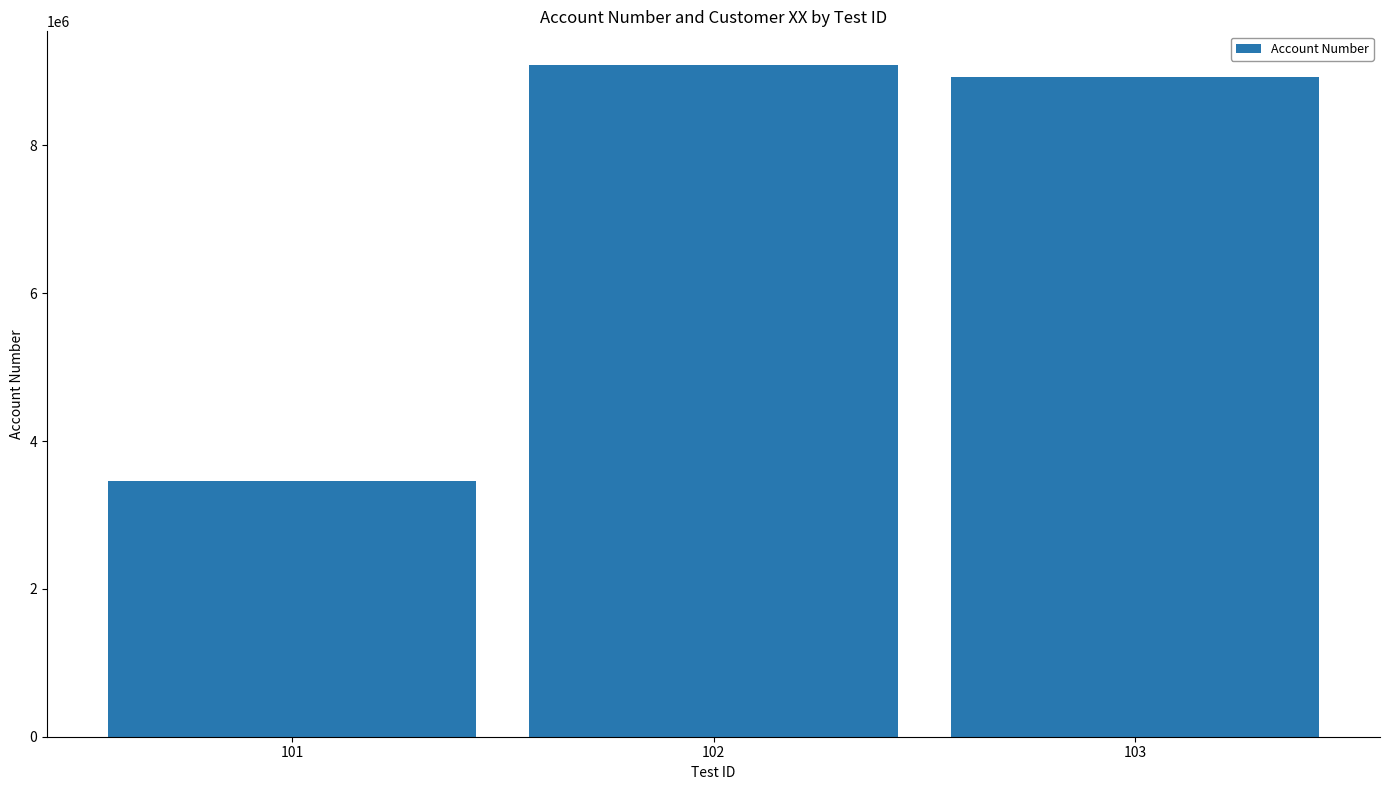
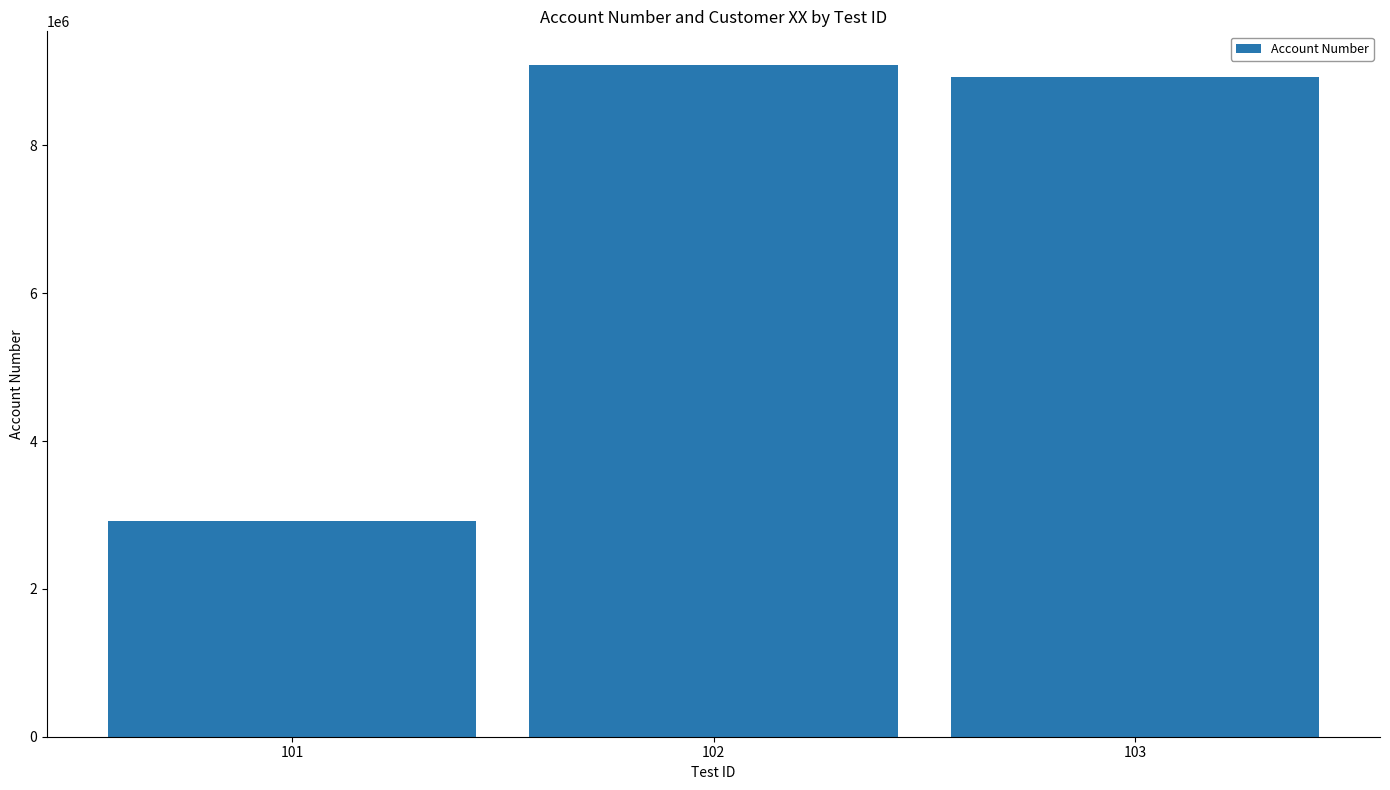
101: 3500000 -> 2900000
